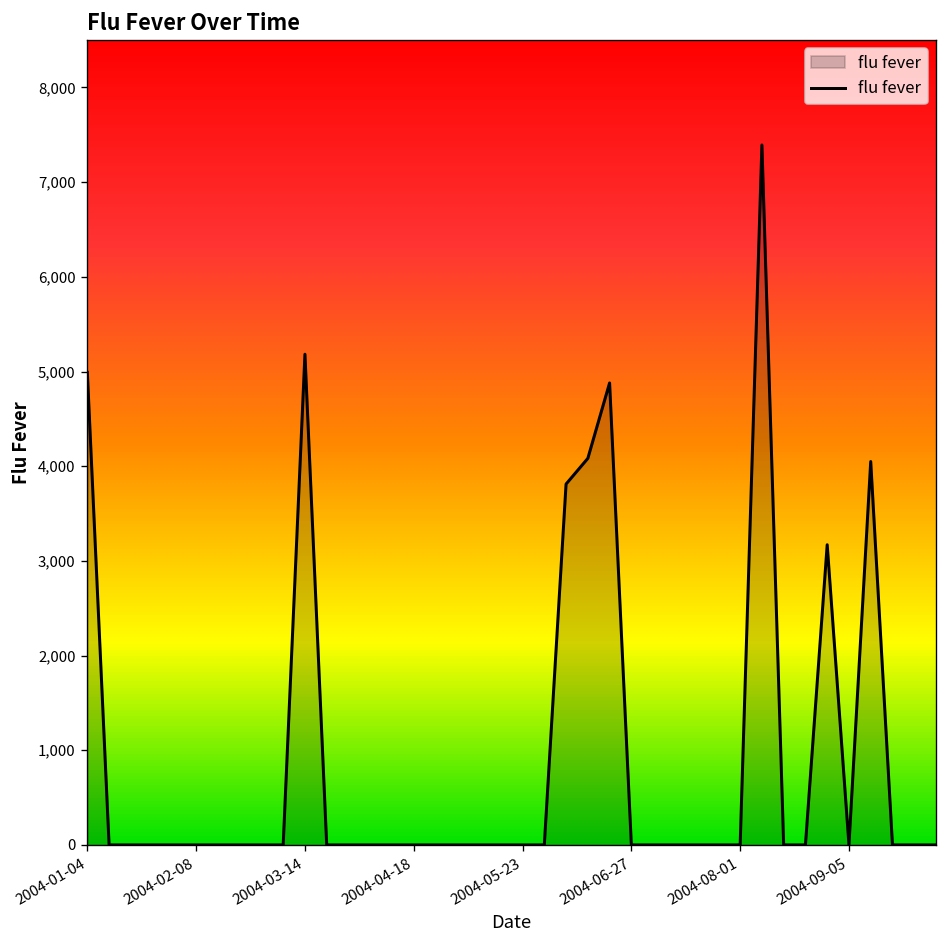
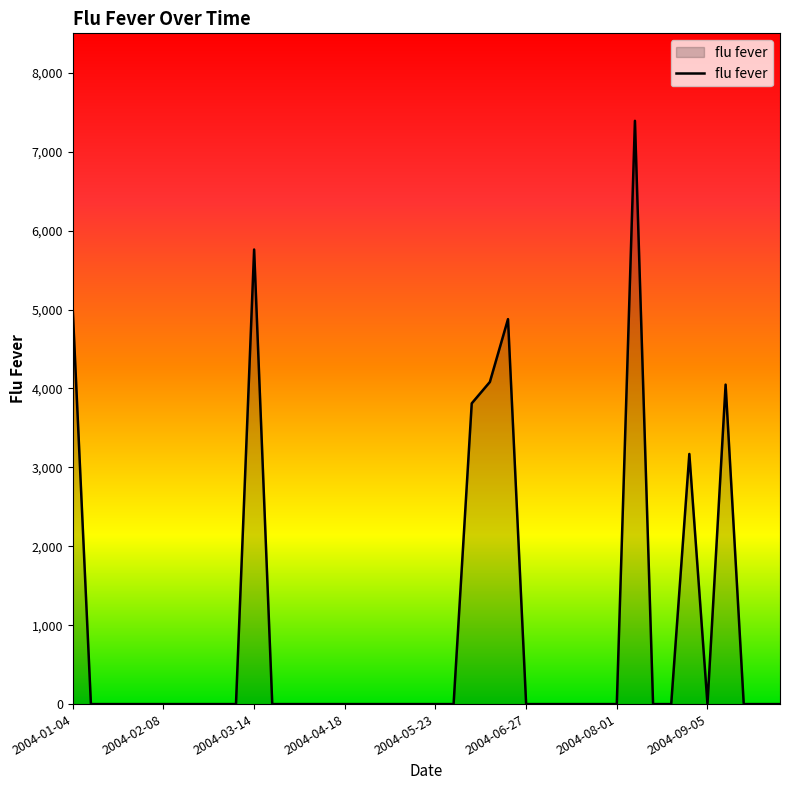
2004-03-14: 5,200 -> 5,800
